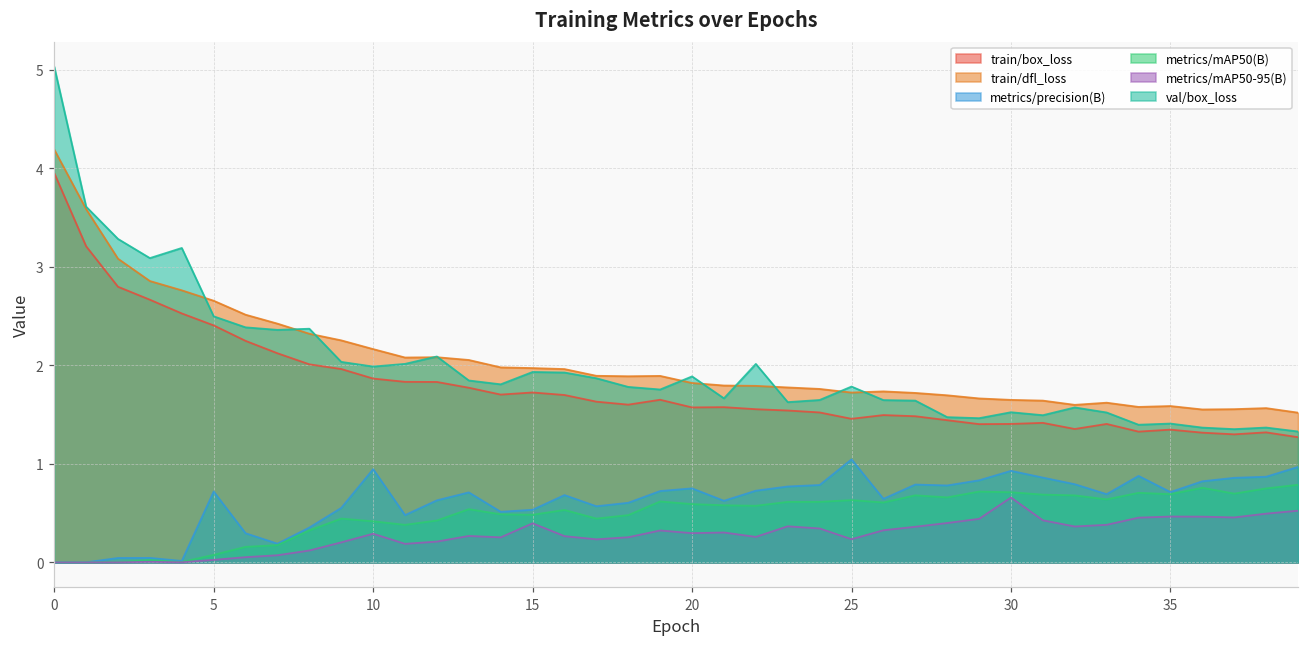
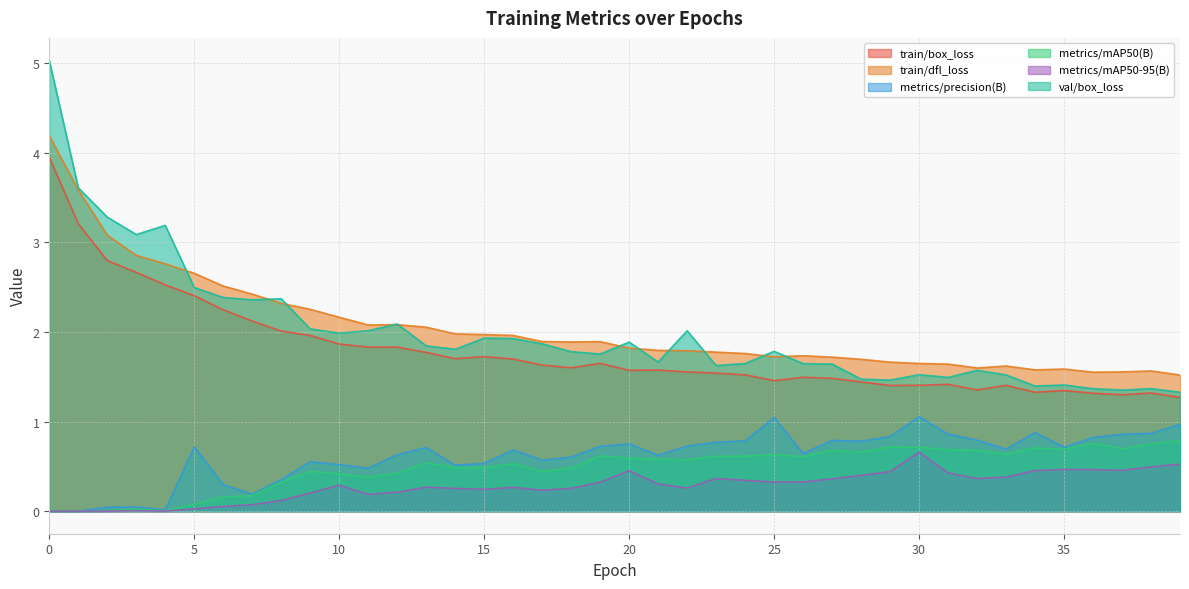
metrics/precision(B), 10: 0.9 -> 0.5
metrics/mAP50-95(B), 15: 0.4 -> 0.2
metrics/mAP50-95(B), 20: 0.3 -> 0.5
metrics/mAP50-95(B), 25: 0.2 -> 0.3
metrics/precision(B), 30: 0.9 -> 1.1
